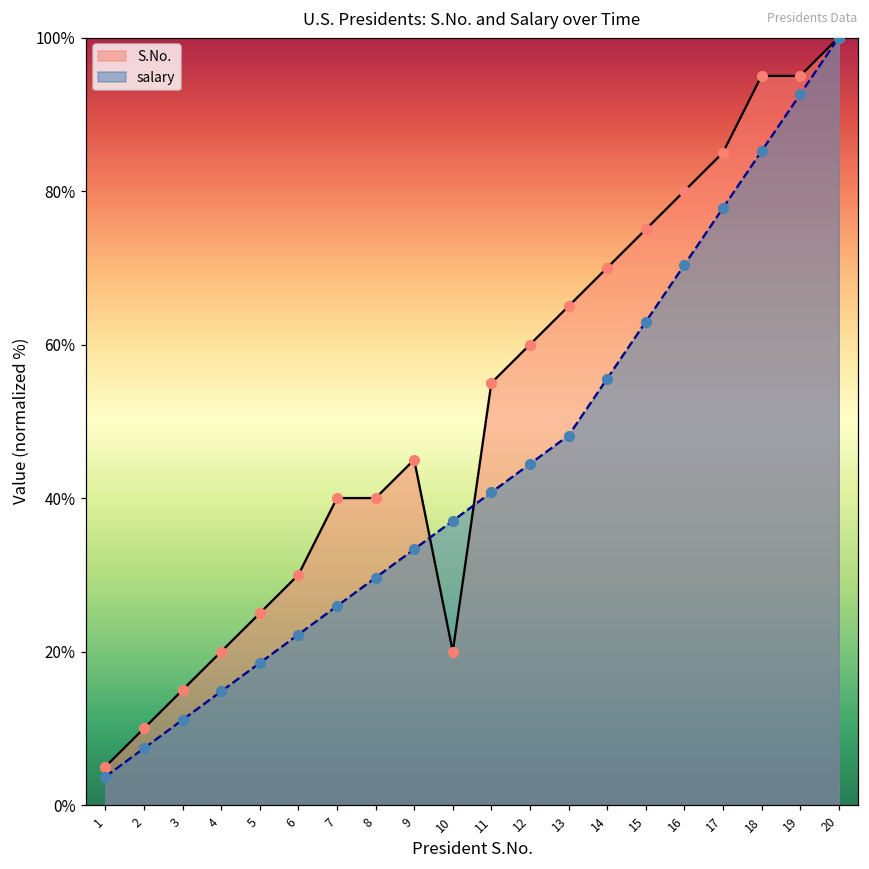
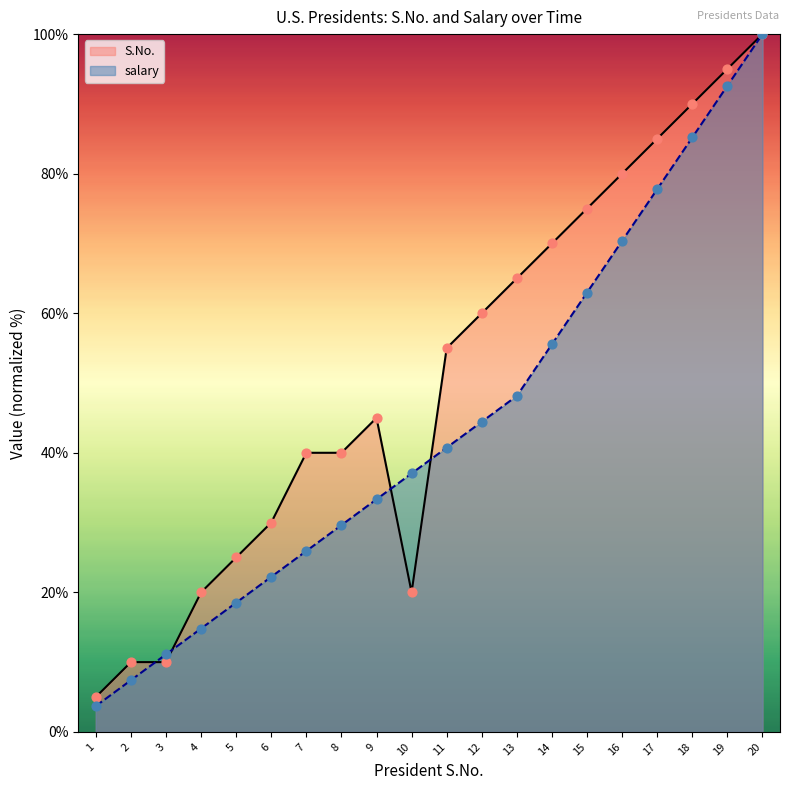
S.No., 3: 15% -> 10%
S.No., 18: 95% -> 90%
